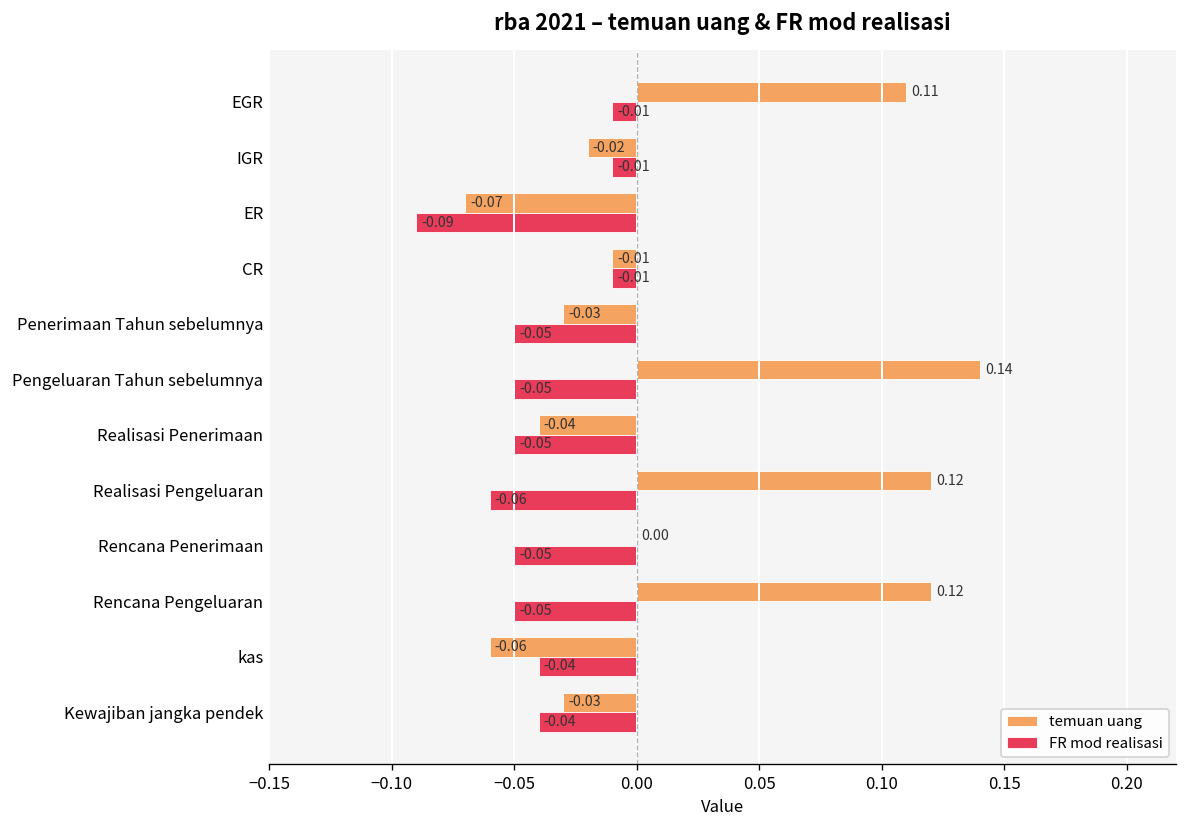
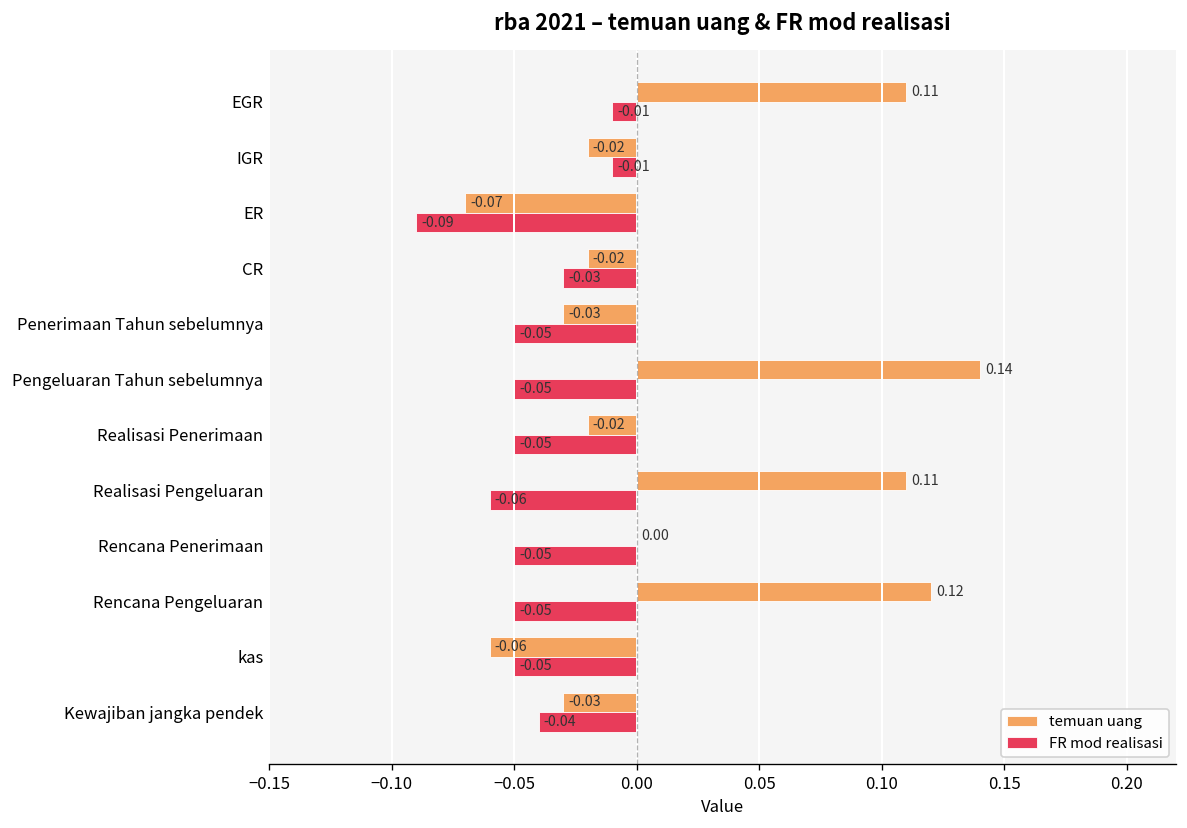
temuan uang, CR: -0.01 -> -0.02
FR mod realisasi, CR: -0.01 -> -0.03
temuan uang, Realisasi Penerimaan: -0.04 -> -0.02
temuan uang, Realisasi Pengeluaran: 0.12 -> 0.11
FR mod realisasi, kas: -0.04 -> -0.05
